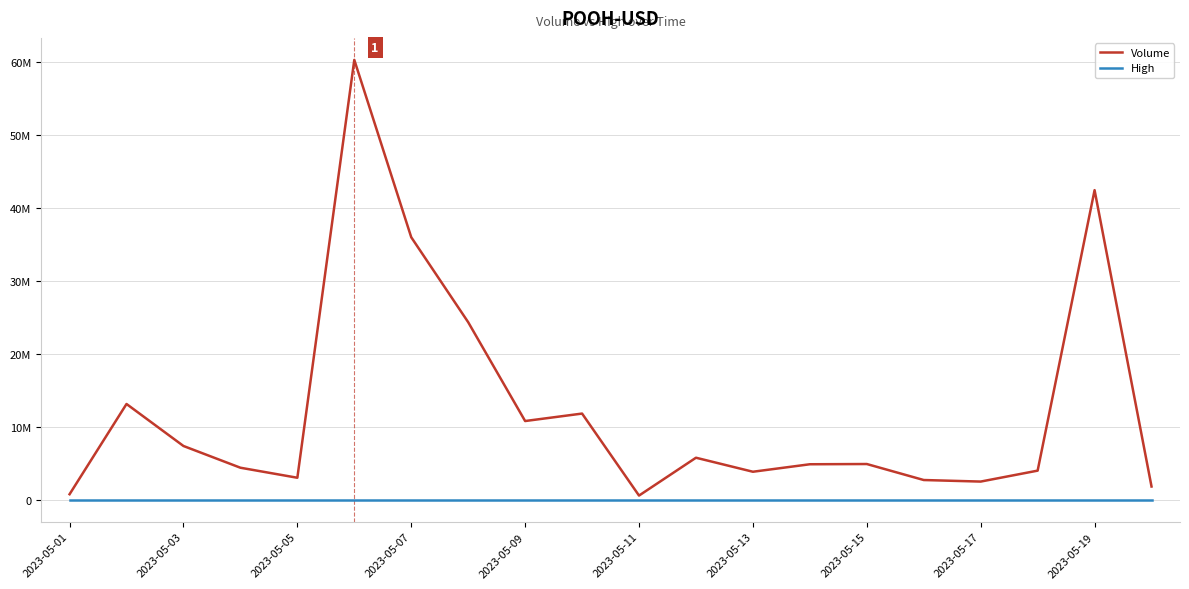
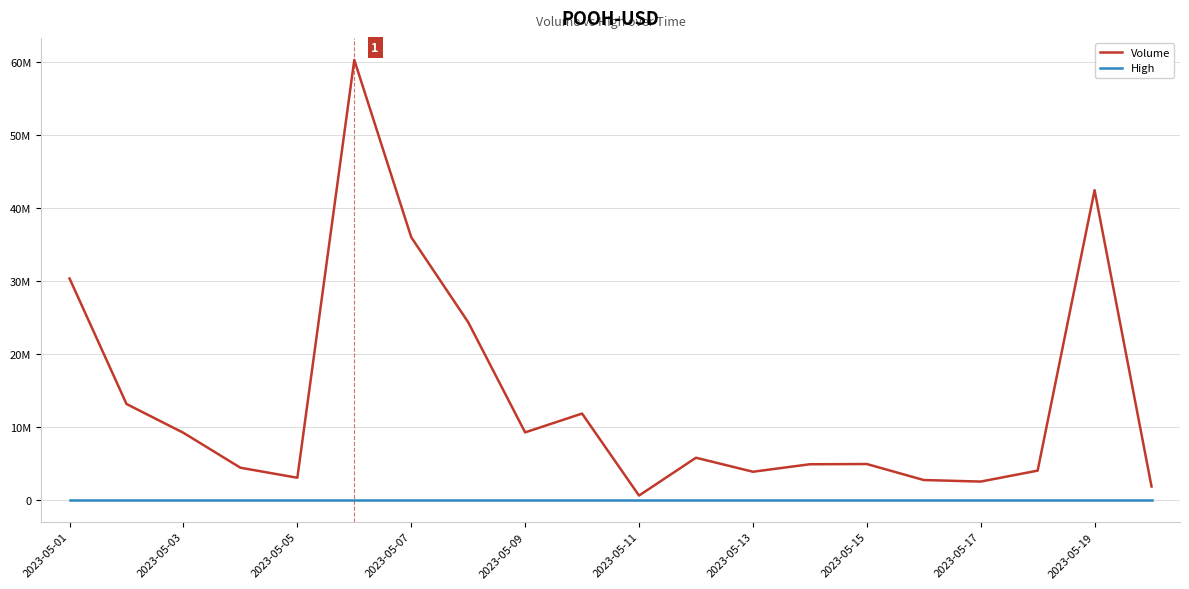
Volume, 2023-05-01: 1000000 -> 30000000
Volume, 2023-05-03: 7000000 -> 9000000
Volume, 2023-05-09: 11000000 -> 9000000
